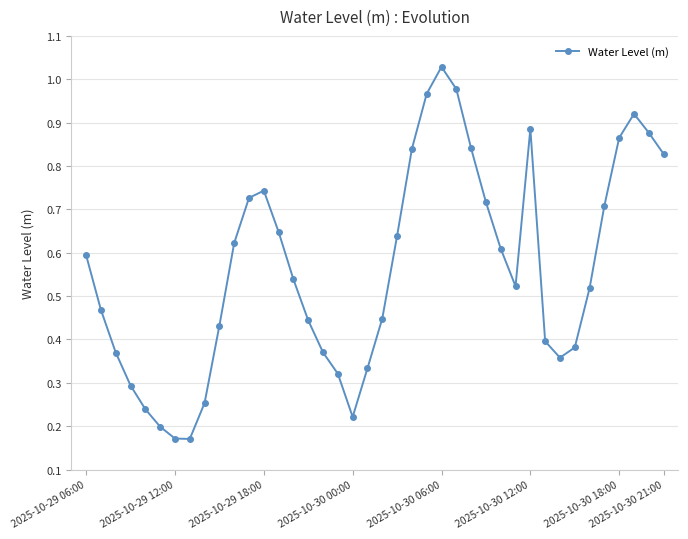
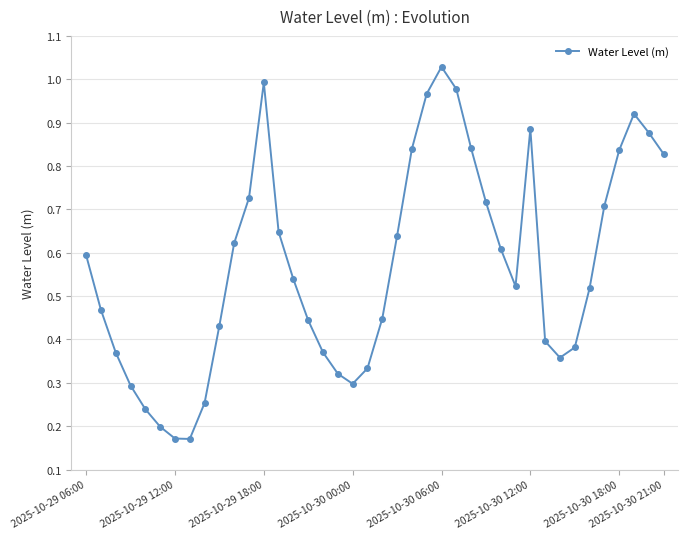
2025-10-29 18:00: 0.74 -> 0.99
2025-10-30 00:00: 0.22 -> 0.30
2025-10-30 18:00: 0.87 -> 0.84
